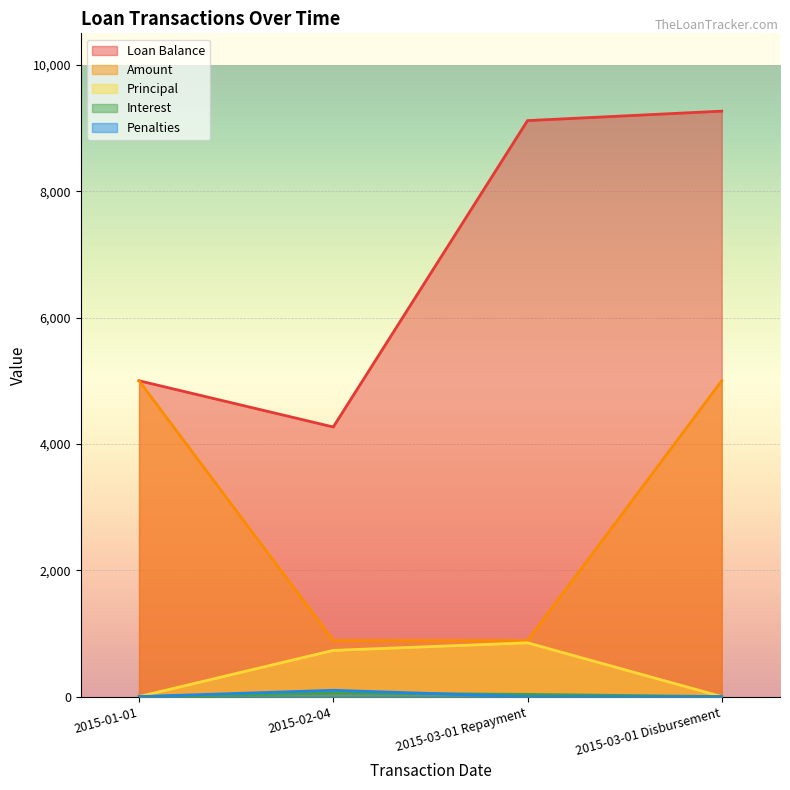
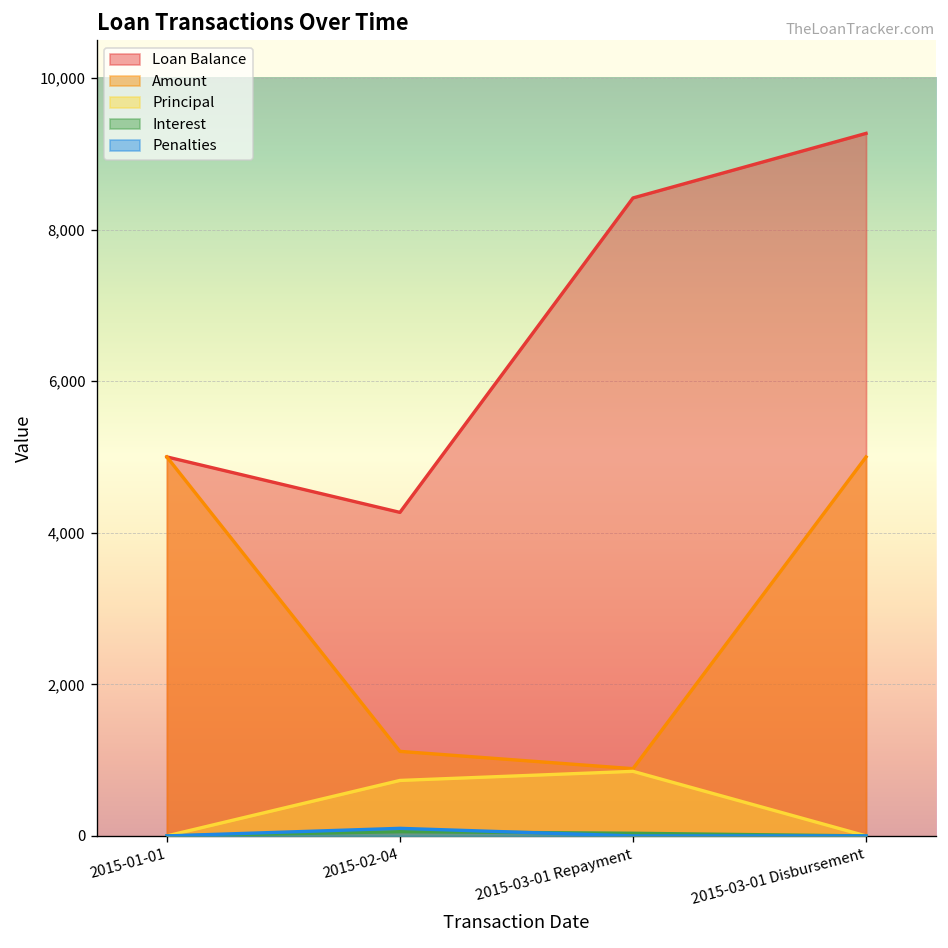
Amount, 2015-02-04: 900 -> 1,100
Loan Balance, 2015-03-01 Repayment: 9,100 -> 8,400
